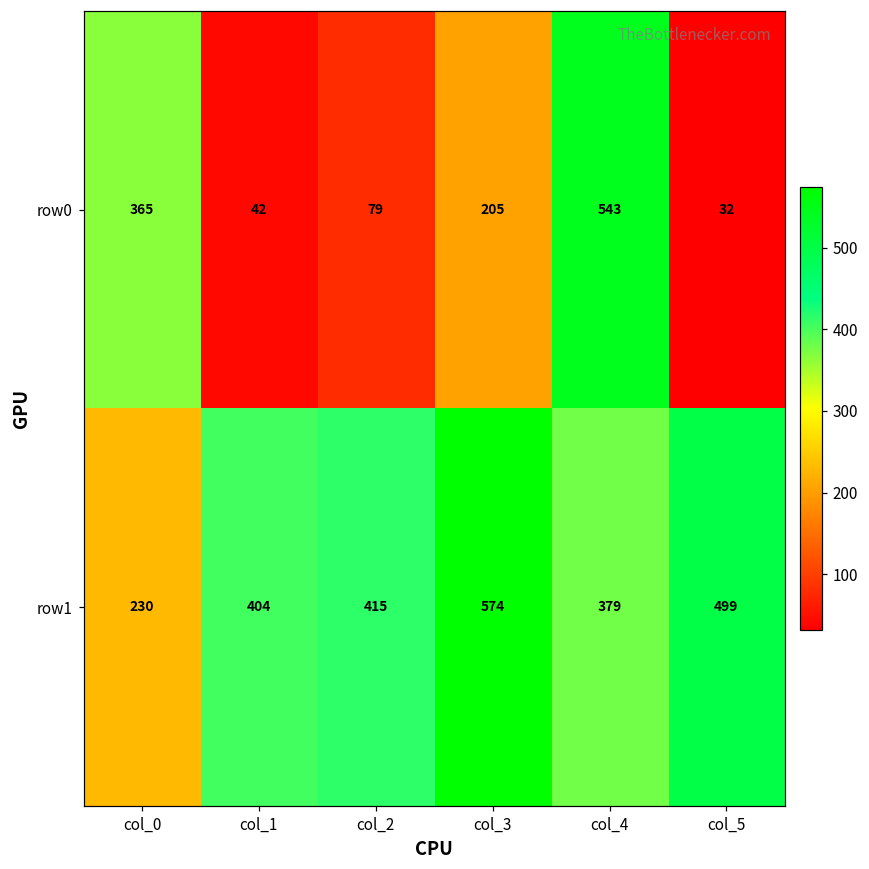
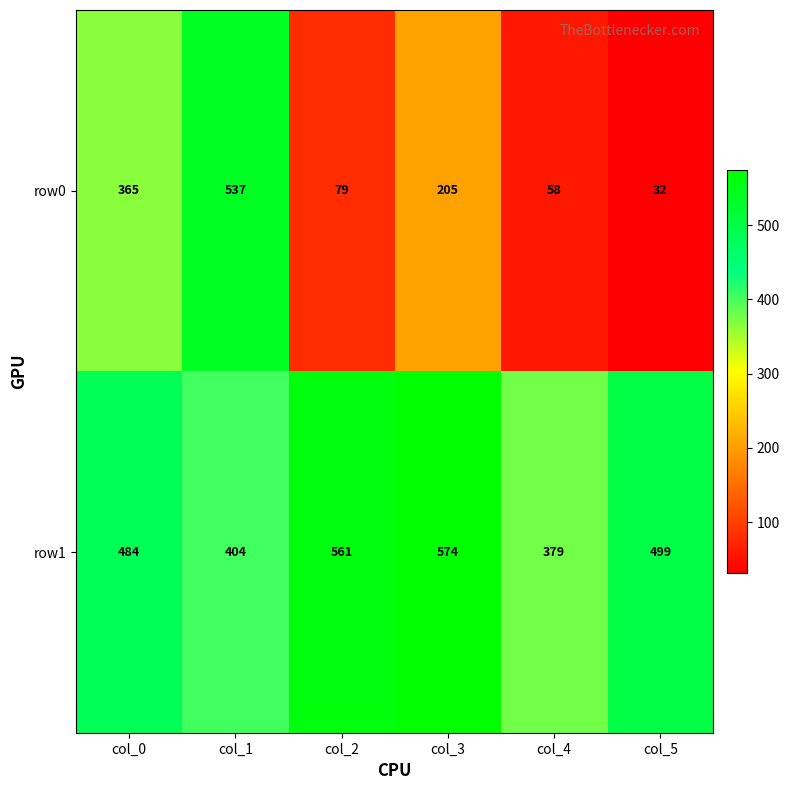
row0, col_1: 42 -> 537
row0, col_4: 543 -> 58
row1, col_0: 230 -> 484
row1, col_2: 415 -> 561
